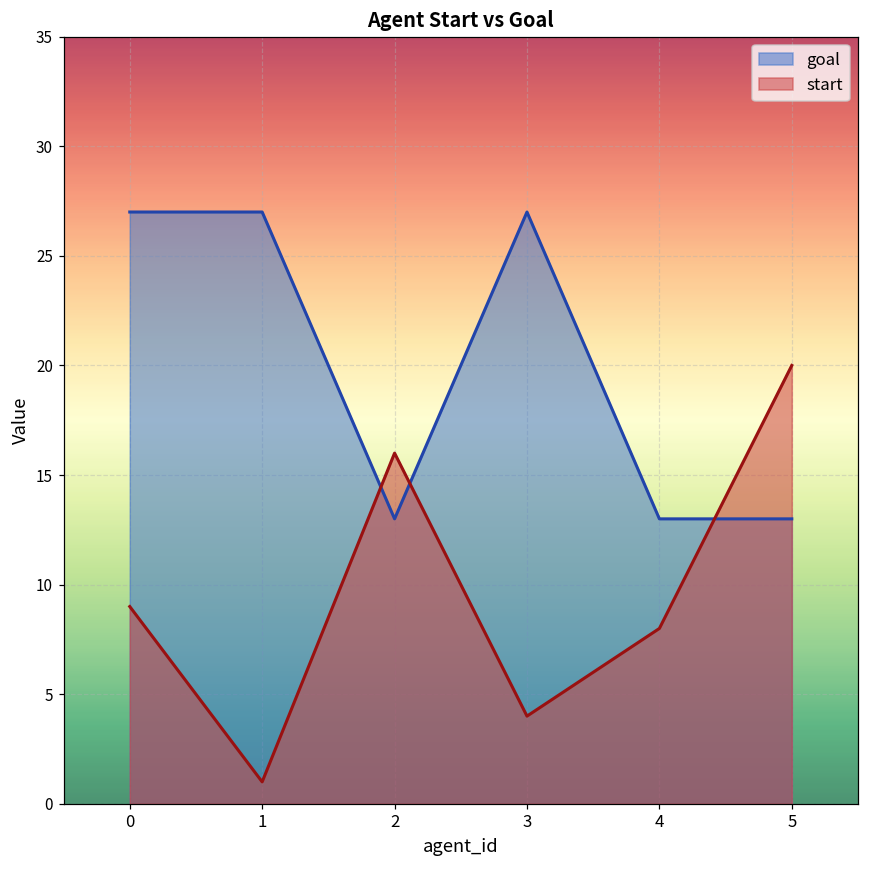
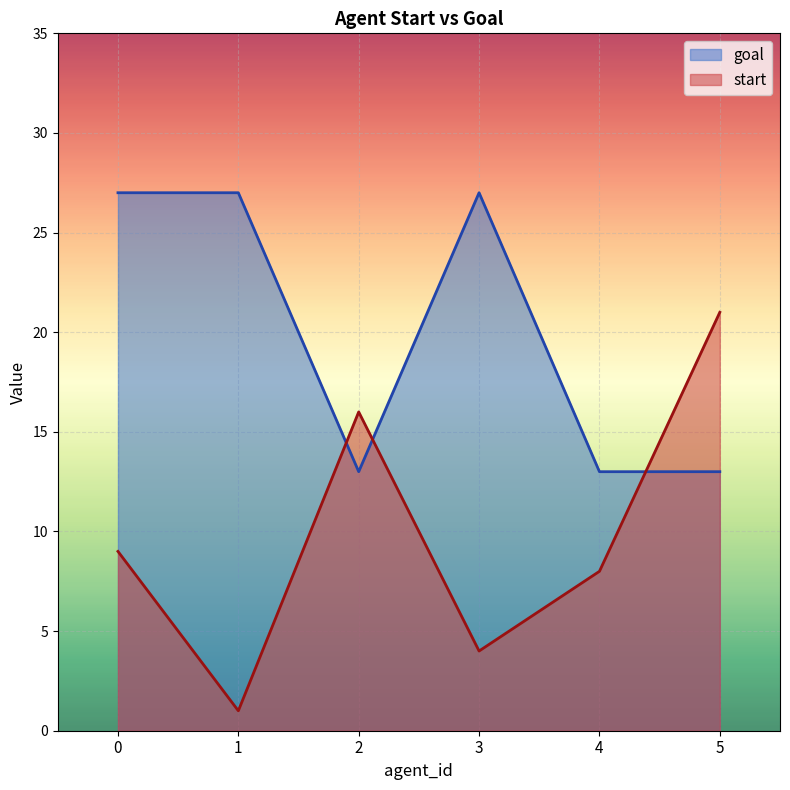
start, 5: 20 -> 21
